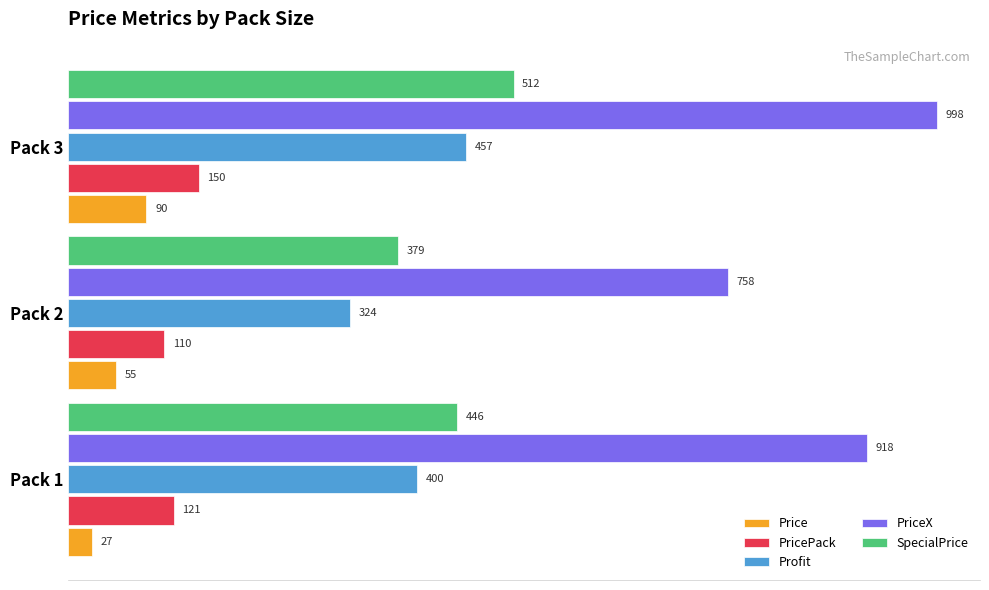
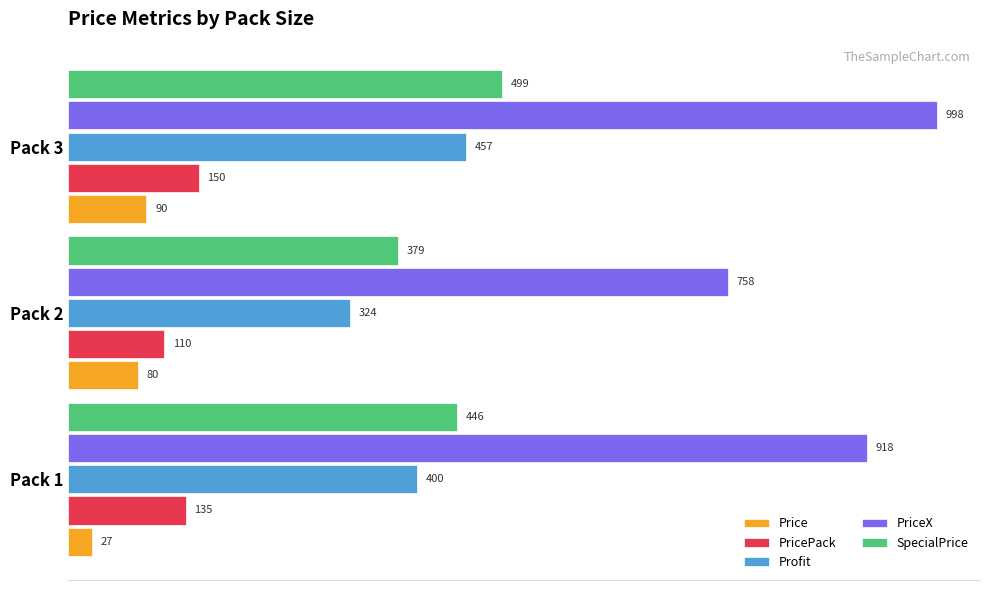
SpecialPrice, Pack 3: 512 -> 499
Price, Pack 2: 55 -> 80
PricePack, Pack 1: 121 -> 135
